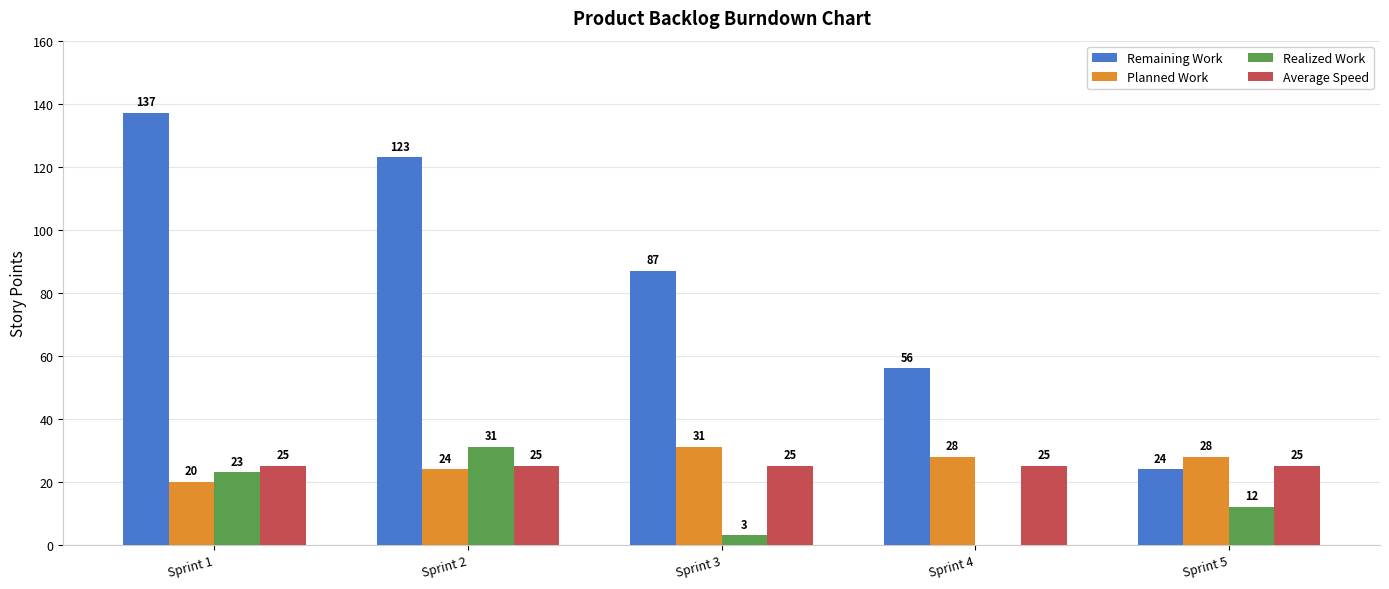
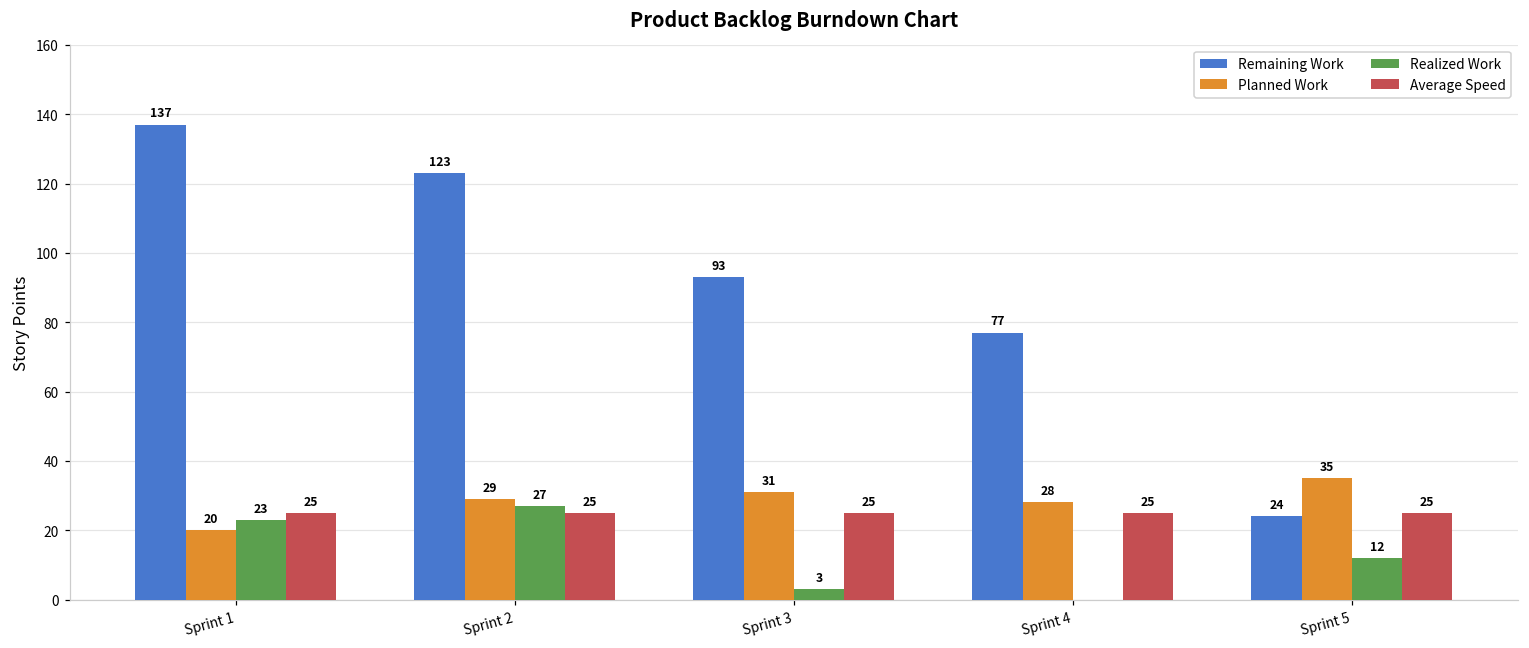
Planned Work, Sprint 2: 24 -> 29
Realized Work, Sprint 2: 31 -> 27
Remaining Work, Sprint 3: 87 -> 93
Remaining Work, Sprint 4: 56 -> 77
Planned Work, Sprint 5: 28 -> 35
